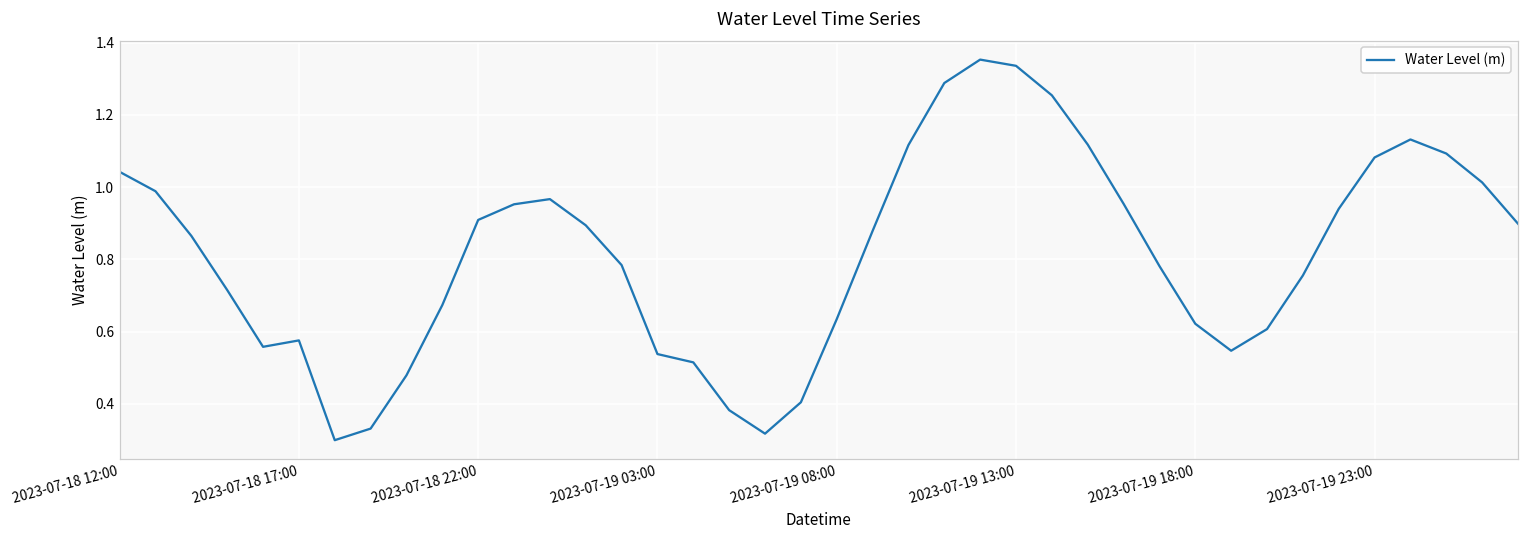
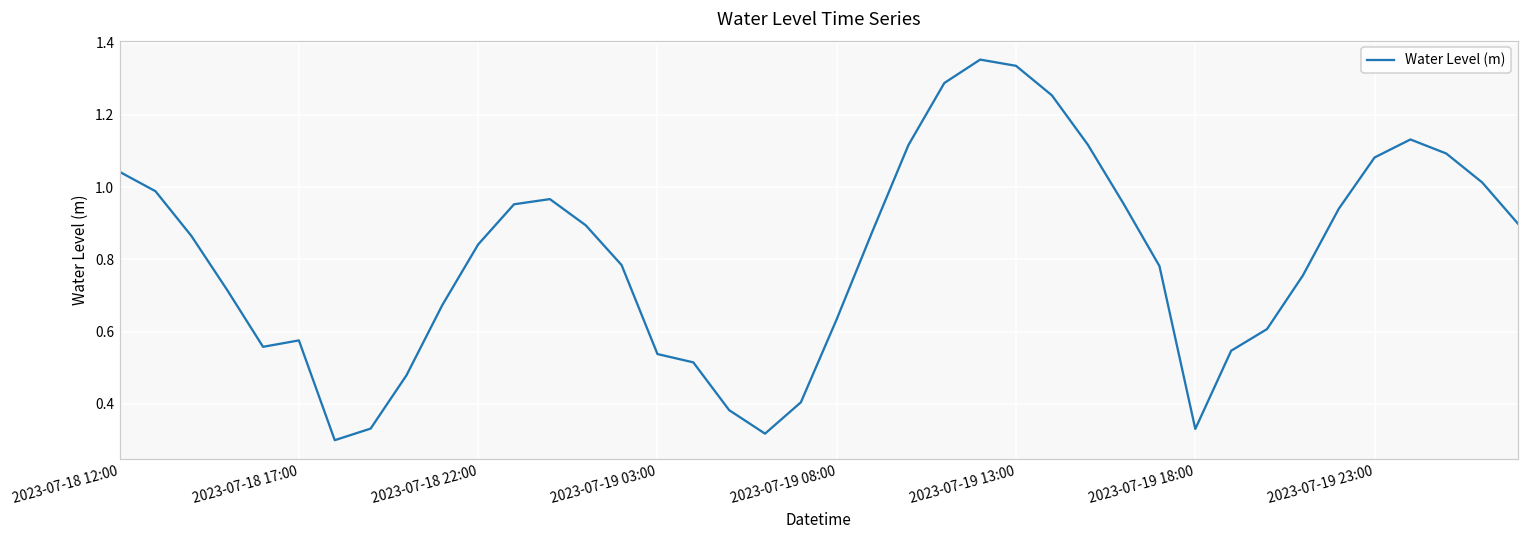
2023-07-18 22:00: 0.91 -> 0.84
2023-07-19 18:00: 0.62 -> 0.33
